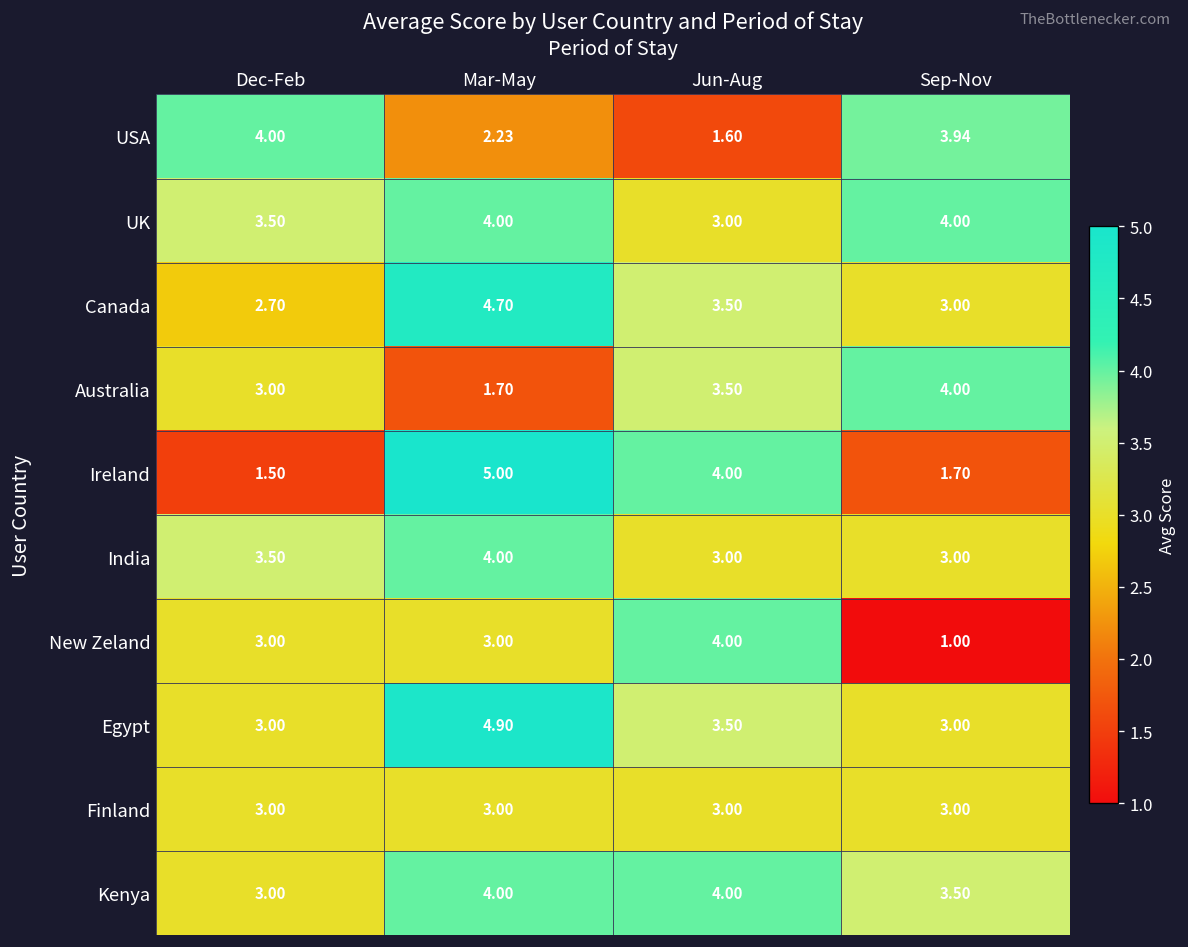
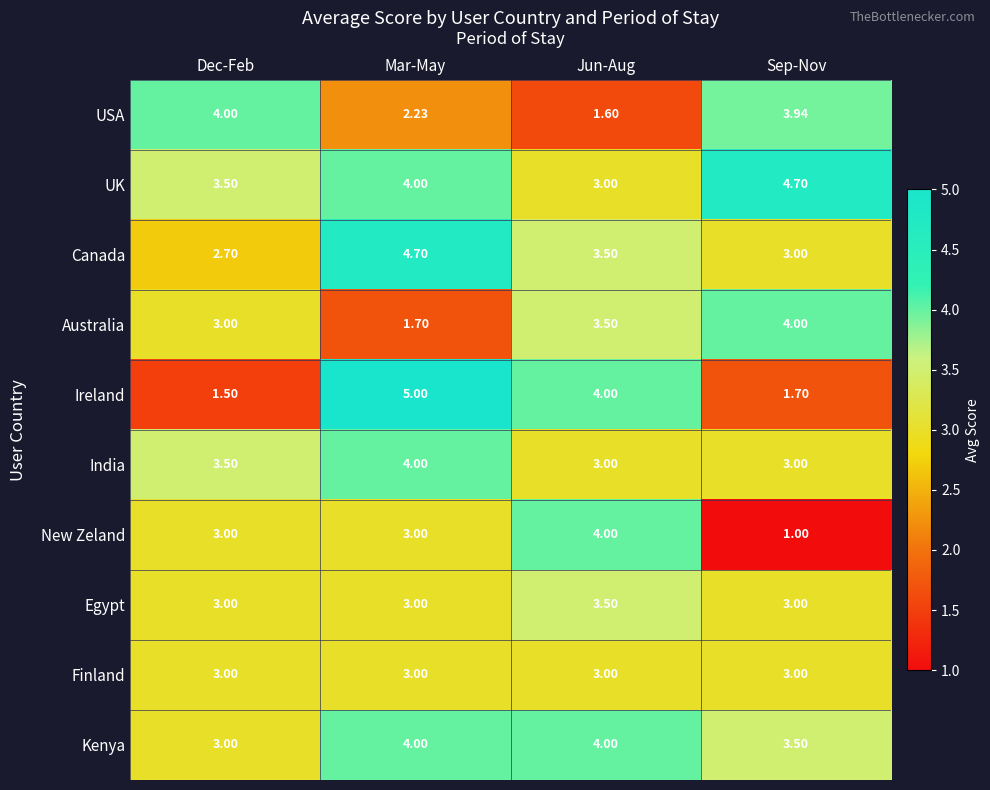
UK, Sep-Nov: 4.00 -> 4.70
Egypt, Mar-May: 4.90 -> 3.00
